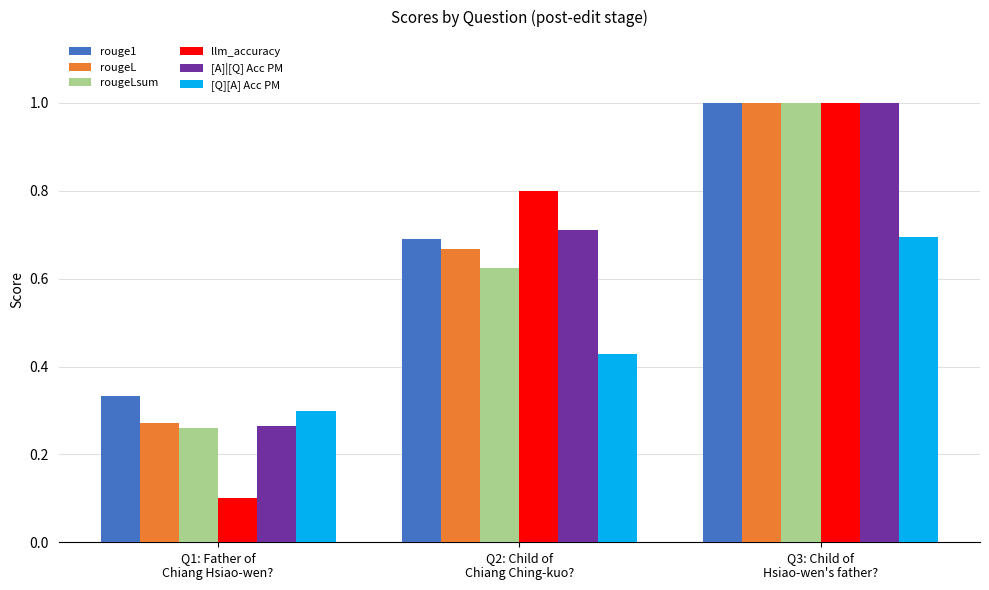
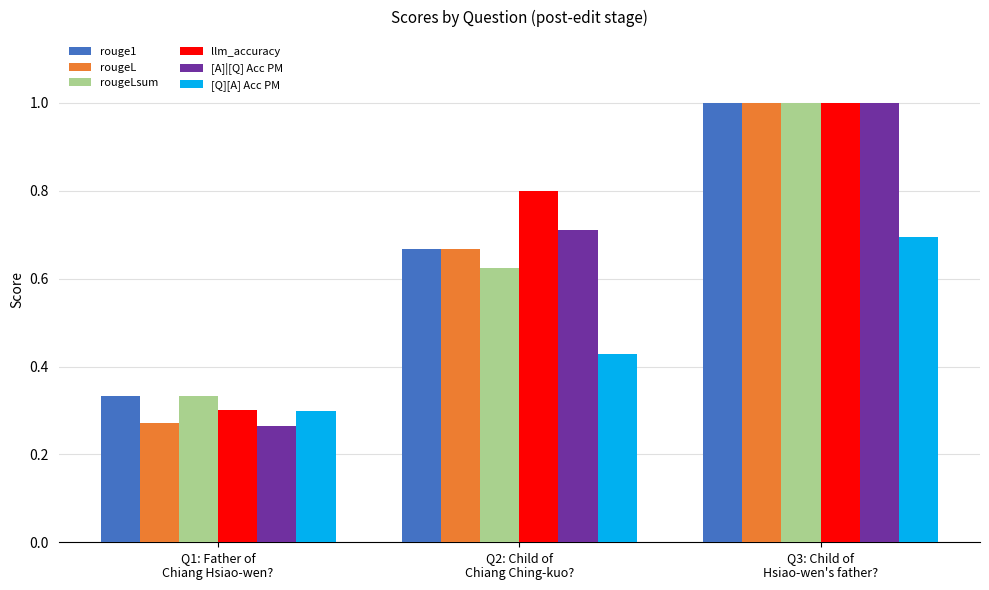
rougeLsum, Q1: Father of Chiang Hsiao-wen?: 0.26 -> 0.33
llm_accuracy, Q1: Father of Chiang Hsiao-wen?: 0.1 -> 0.3
rouge1, Q2: Child of Chiang Ching-kuo?: 0.69 -> 0.67
